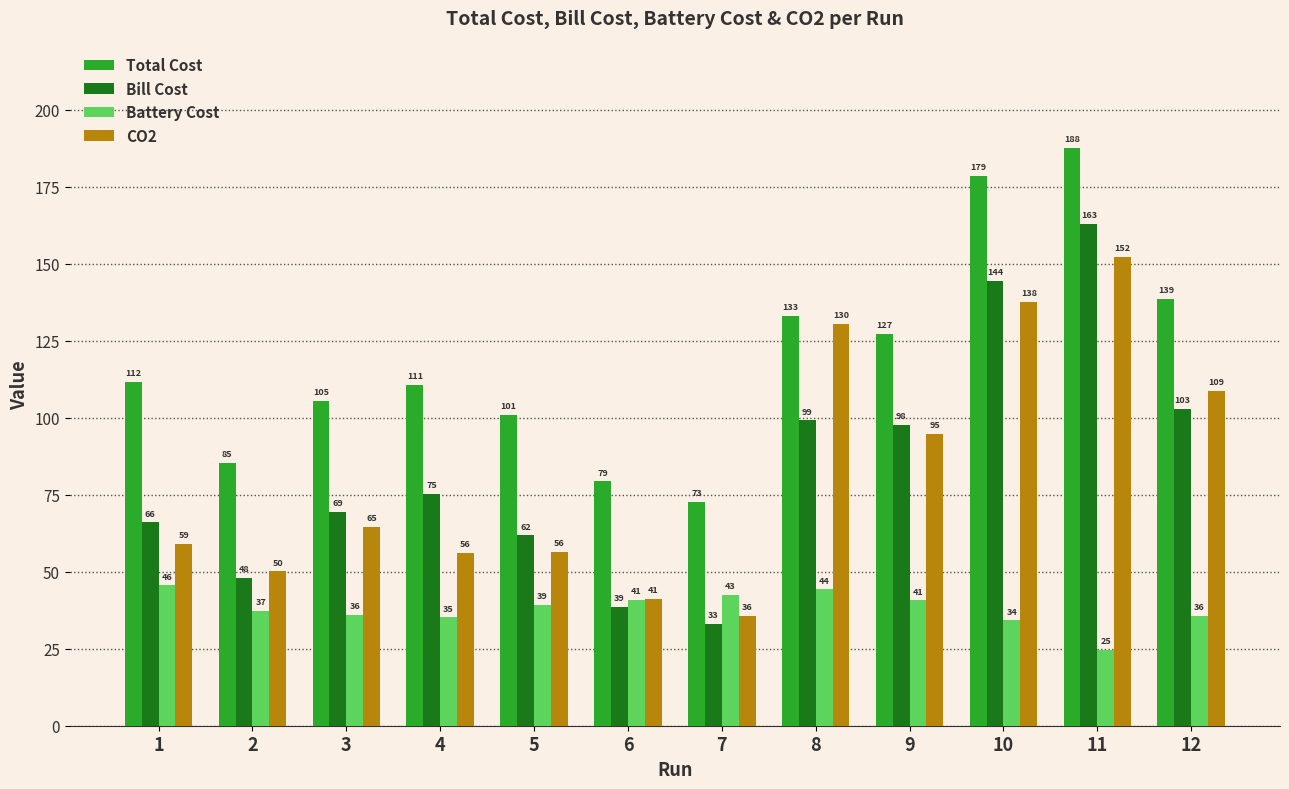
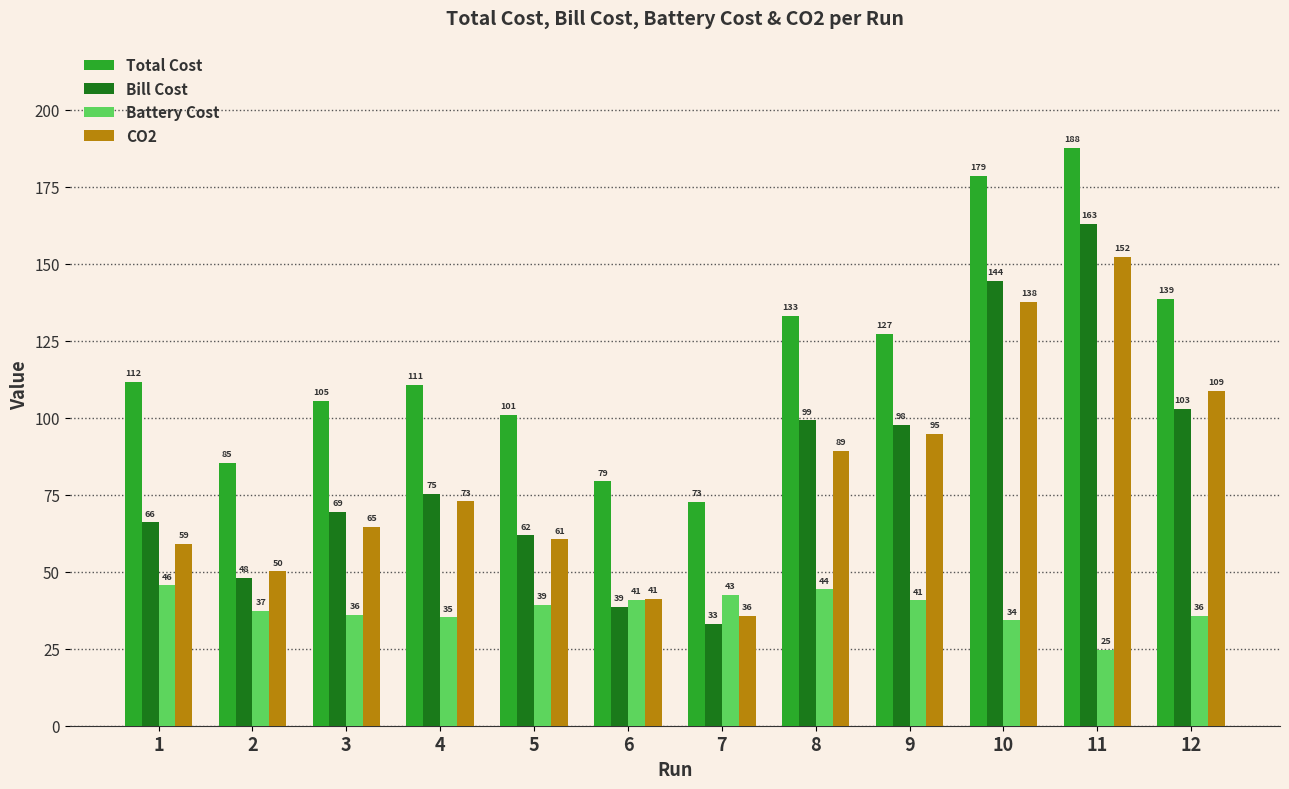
CO2, 4: 56 -> 73
CO2, 5: 56 -> 61
CO2, 8: 130 -> 89
